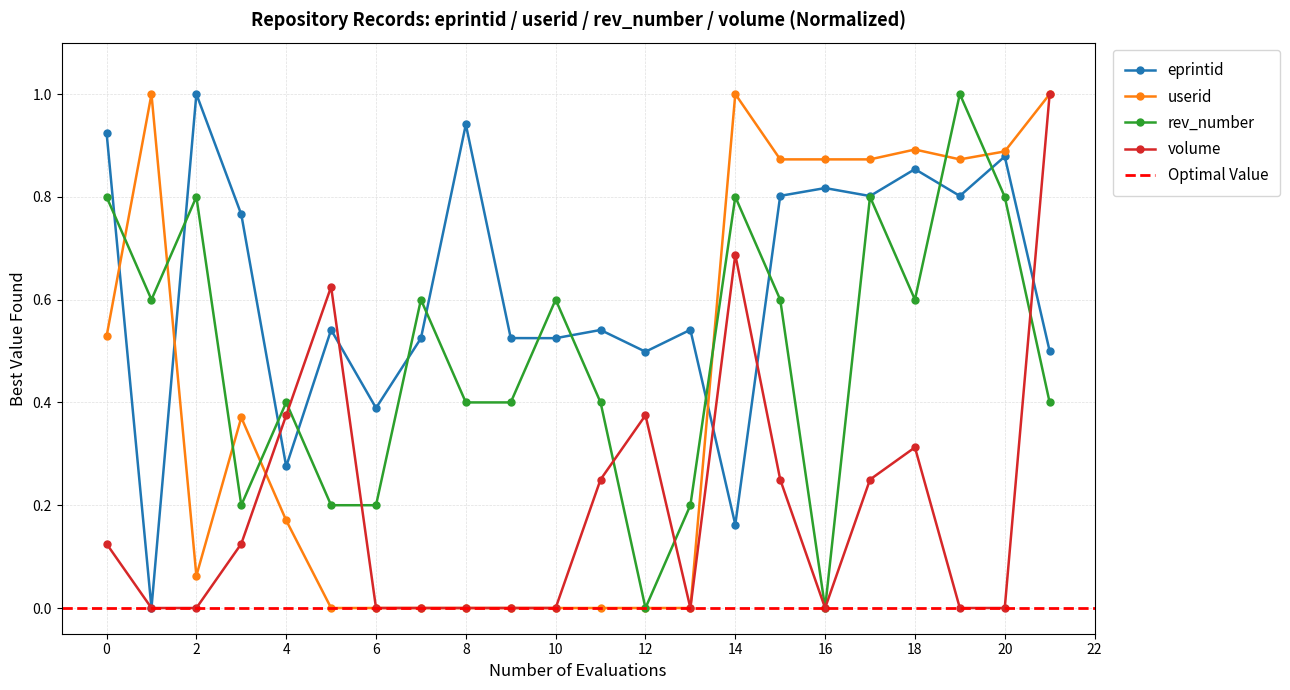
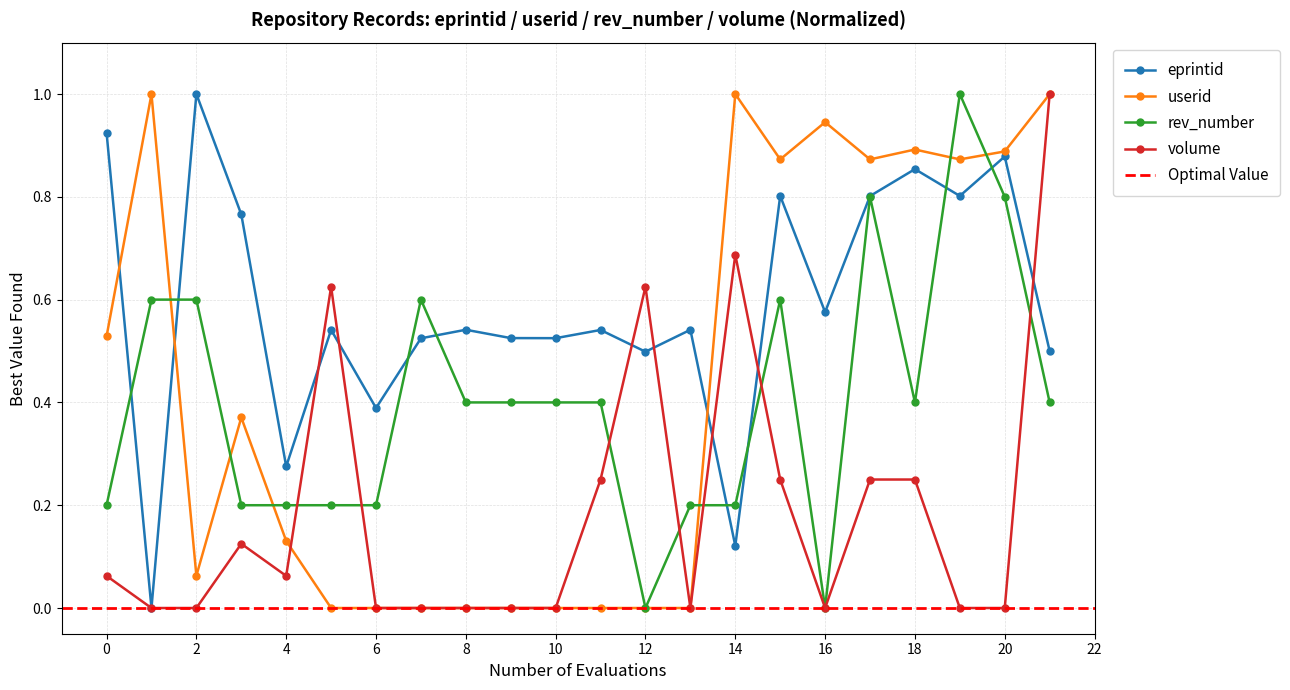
rev_number, 0: 0.80 -> 0.20
volume, 0: 0.13 -> 0.06
rev_number, 2: 0.80 -> 0.60
userid, 4: 0.17 -> 0.13
rev_number, 4: 0.40 -> 0.20
volume, 4: 0.38 -> 0.06
eprintid, 8: 0.94 -> 0.54
rev_number, 10: 0.60 -> 0.40
volume, 12: 0.38 -> 0.63
eprintid, 14: 0.16 -> 0.12
rev_number, 14: 0.80 -> 0.20
eprintid, 16: 0.82 -> 0.58
userid, 16: 0.87 -> 0.95
rev_number, 18: 0.60 -> 0.40
volume, 18: 0.31 -> 0.25
